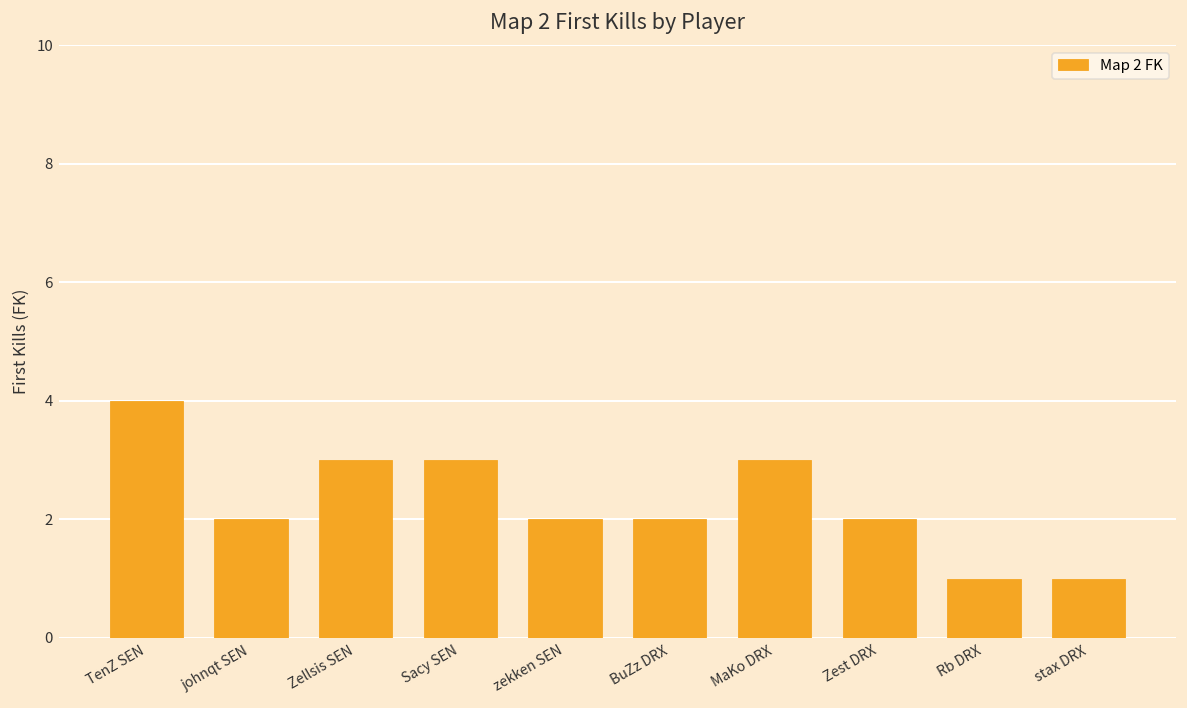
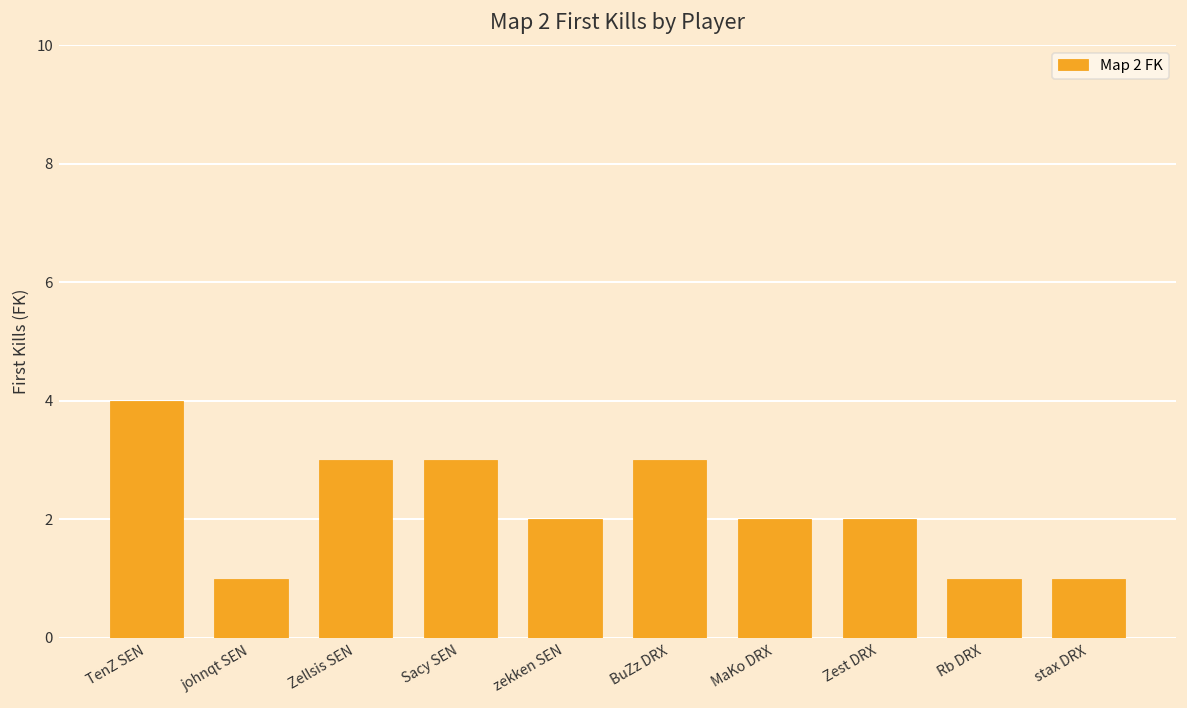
johnqt SEN: 2 -> 1
BuZz DRX: 2 -> 3
MaKo DRX: 3 -> 2
